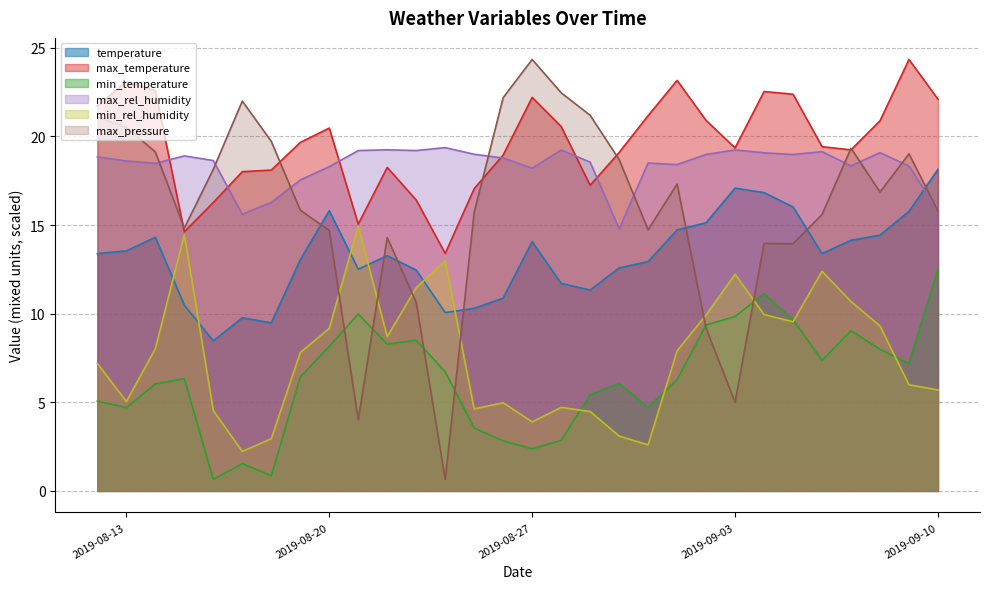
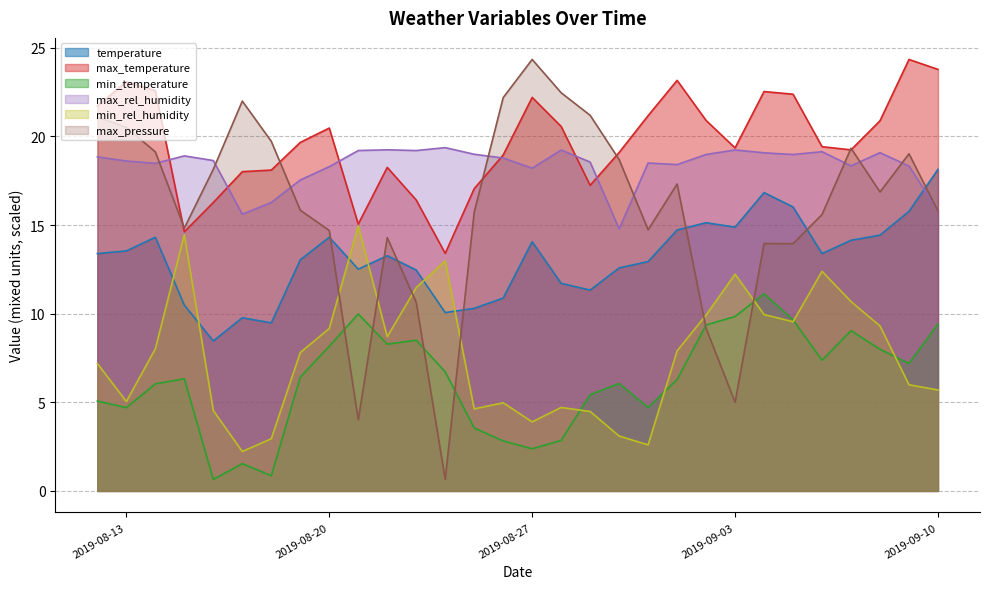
temperature, 2019-08-20: 15.8 -> 14.3
temperature, 2019-09-03: 17.1 -> 14.9
max_temperature, 2019-09-10: 22.1 -> 23.8
min_temperature, 2019-09-10: 12.5 -> 9.4
